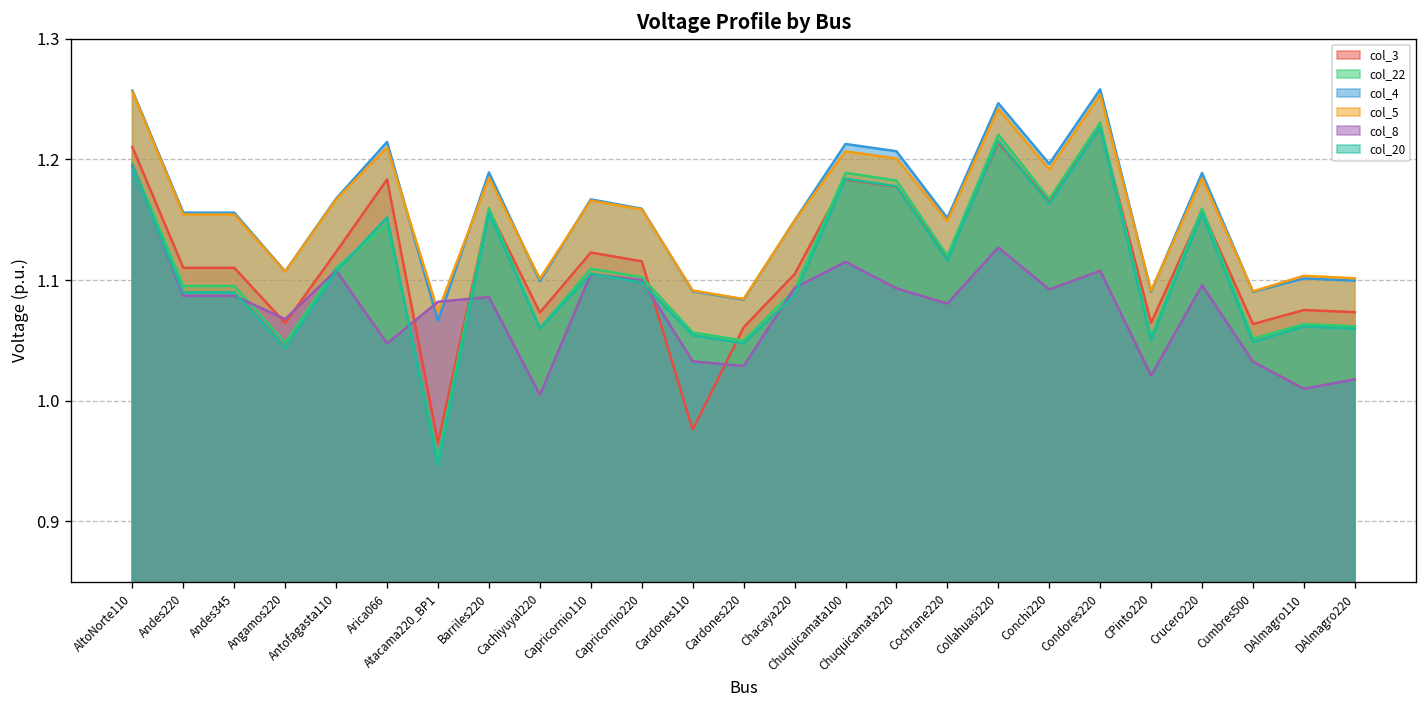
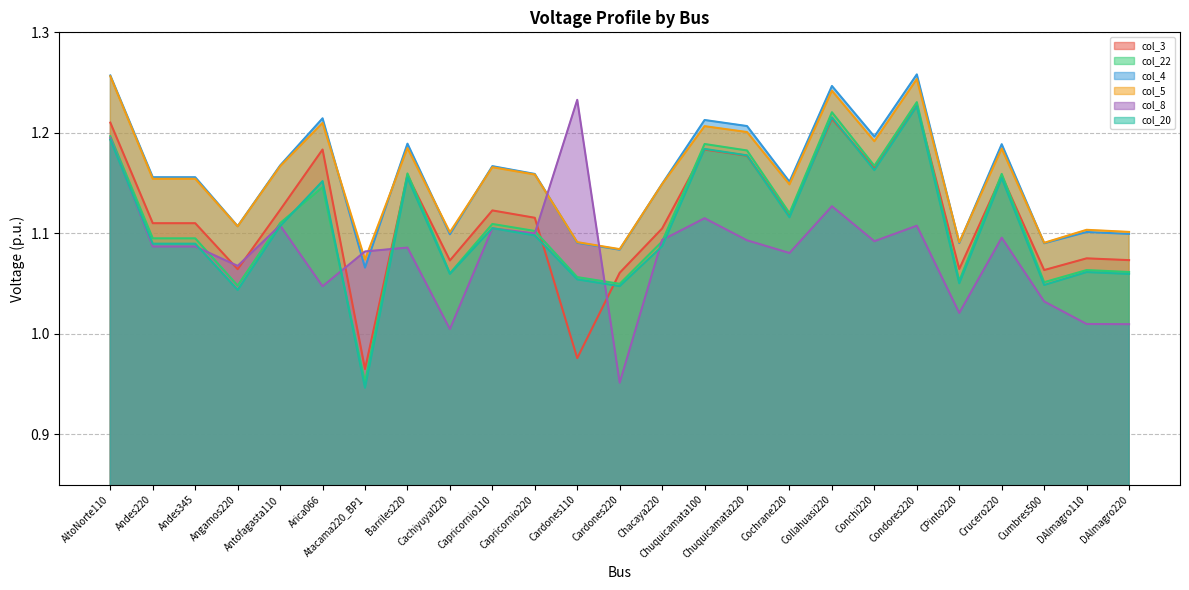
col_8, Cardones110: 1.033 -> 1.233
col_8, Cardones220: 1.029 -> 0.951
col_8, DAlmagro220: 1.018 -> 1.010
